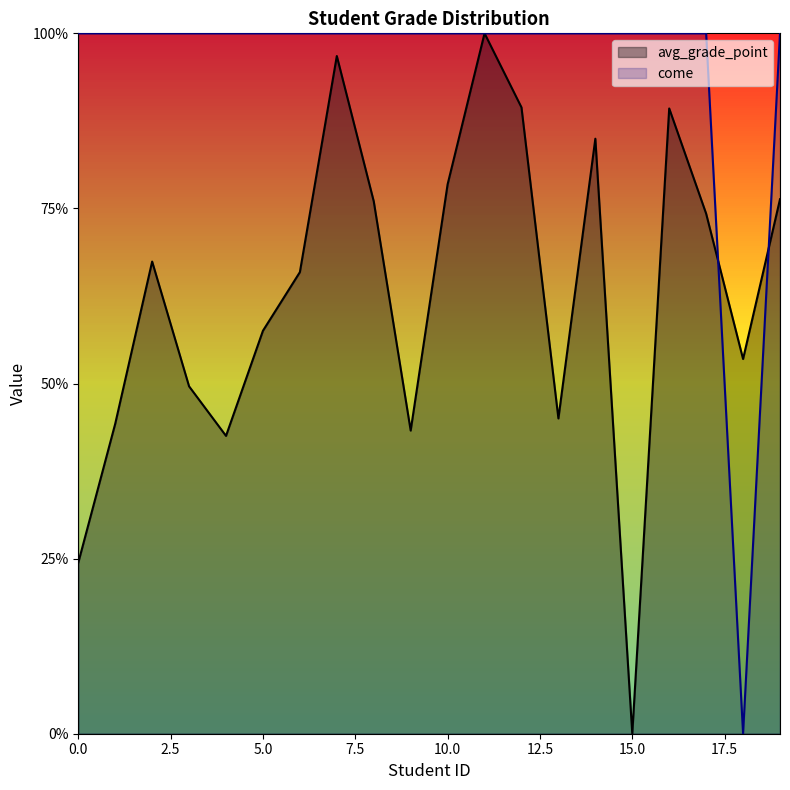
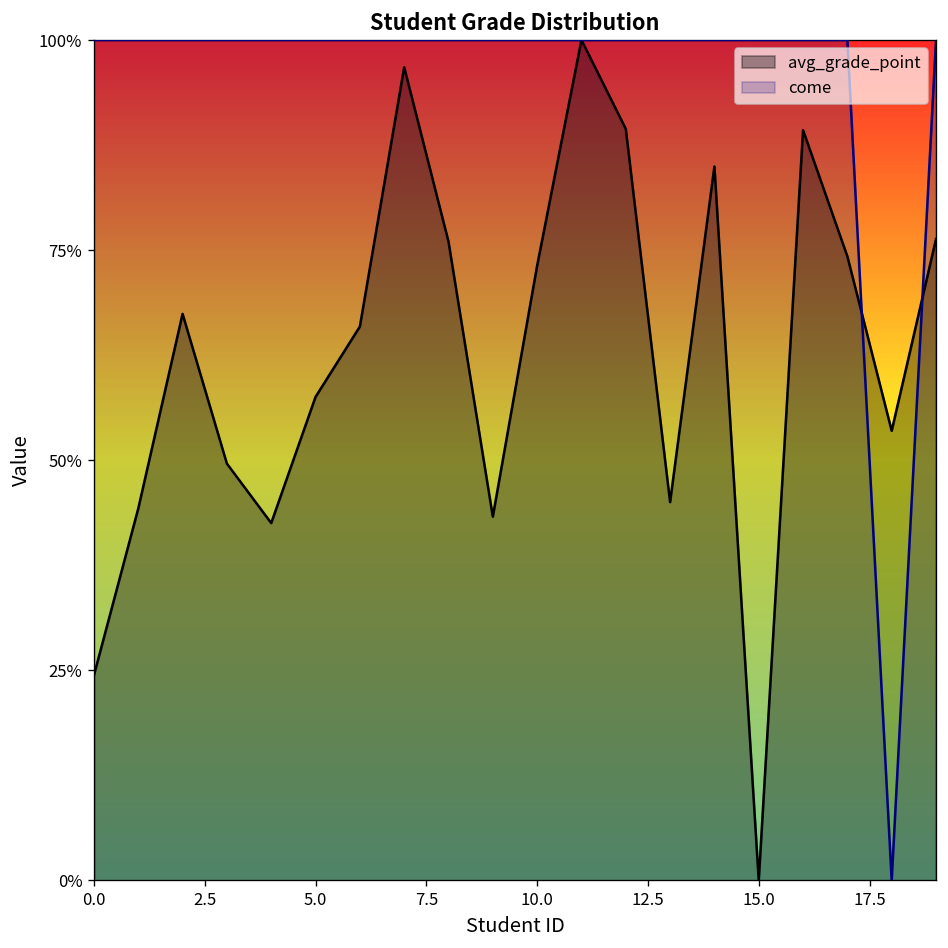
avg_grade_point, 10.0: 78% -> 73%
